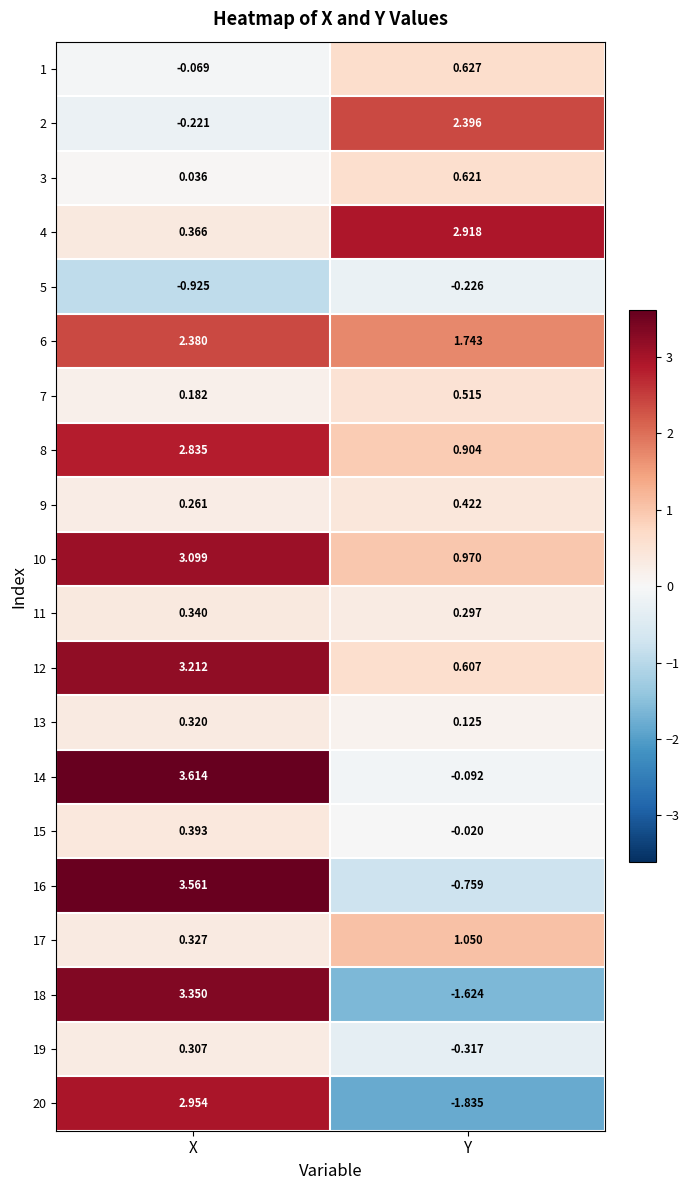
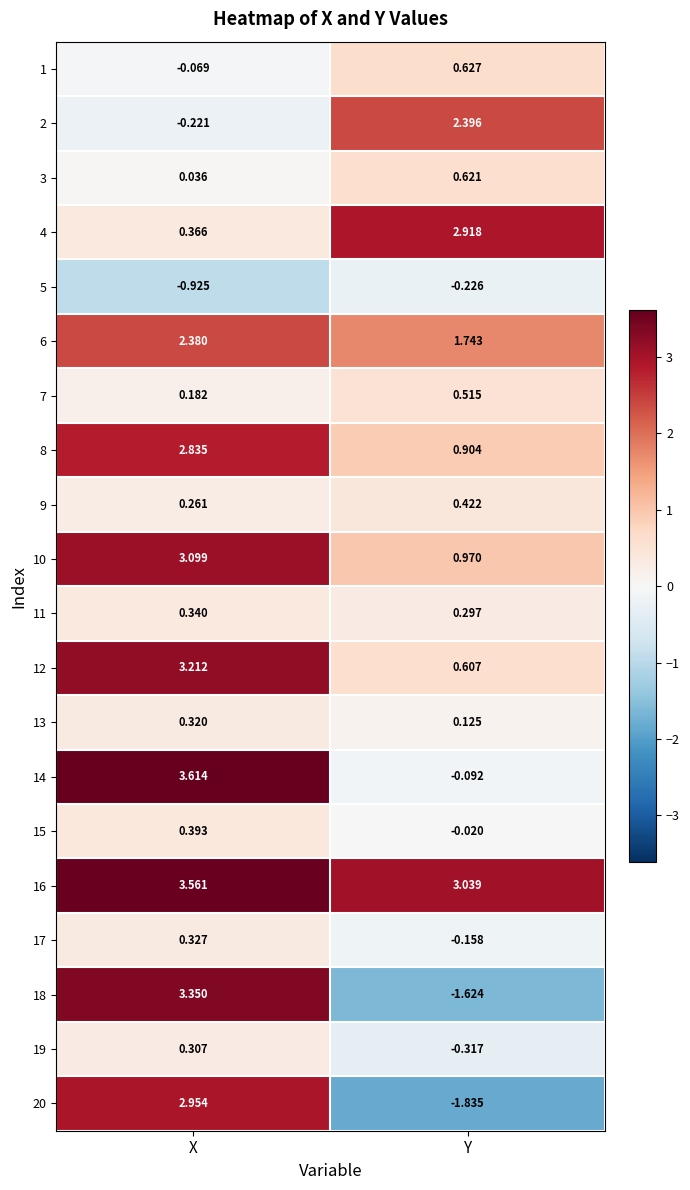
16, Y: -0.759 -> 3.039
17, Y: 1.050 -> -0.158
